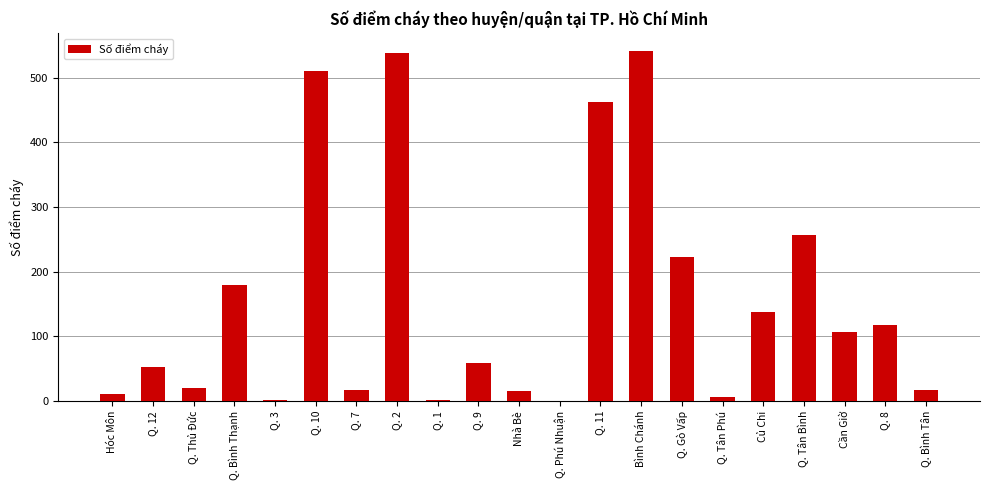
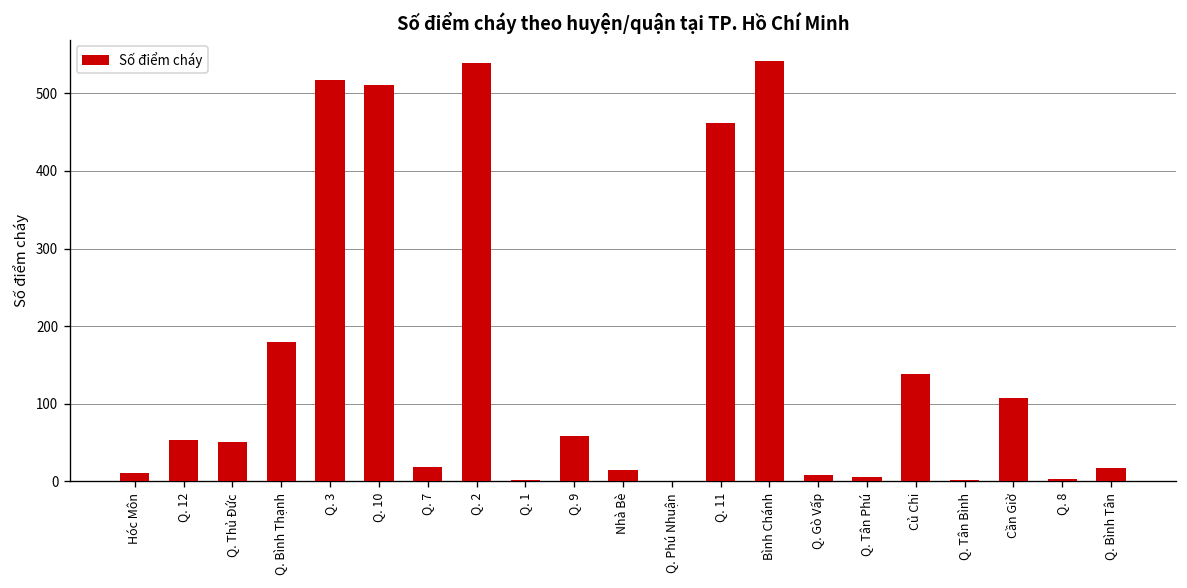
Q. Thủ Đức: 20 -> 50
Q. 3: 0 -> 520
Q. Gò Vấp: 220 -> 10
Q. Tân Bình: 260 -> 0
Q. 8: 120 -> 0
